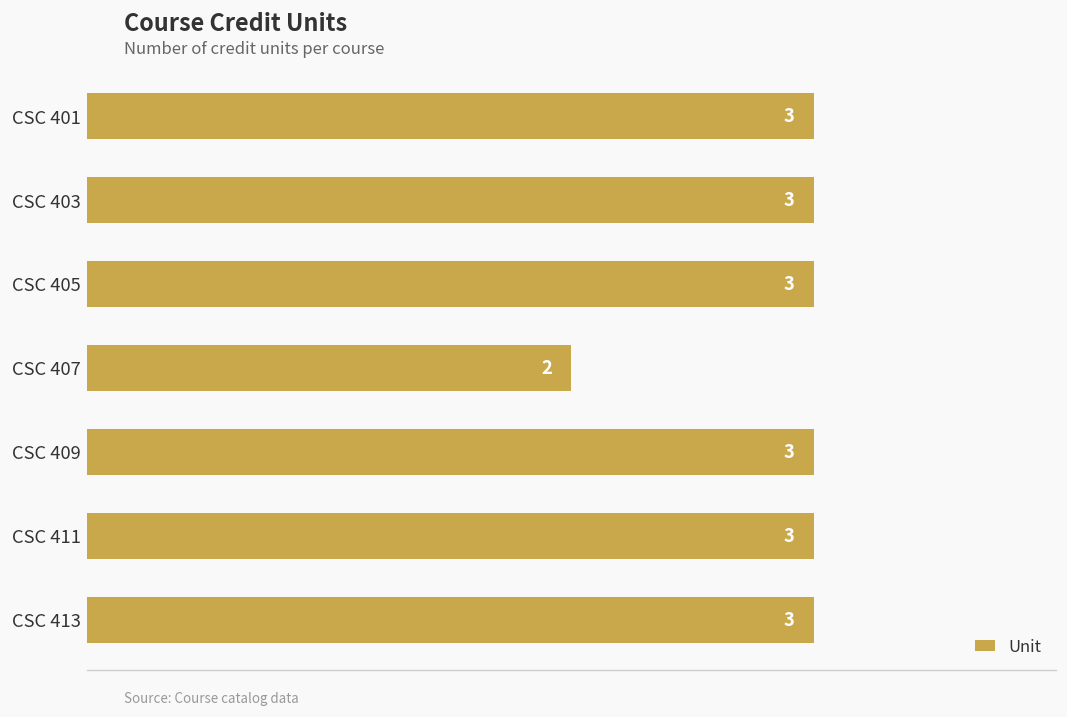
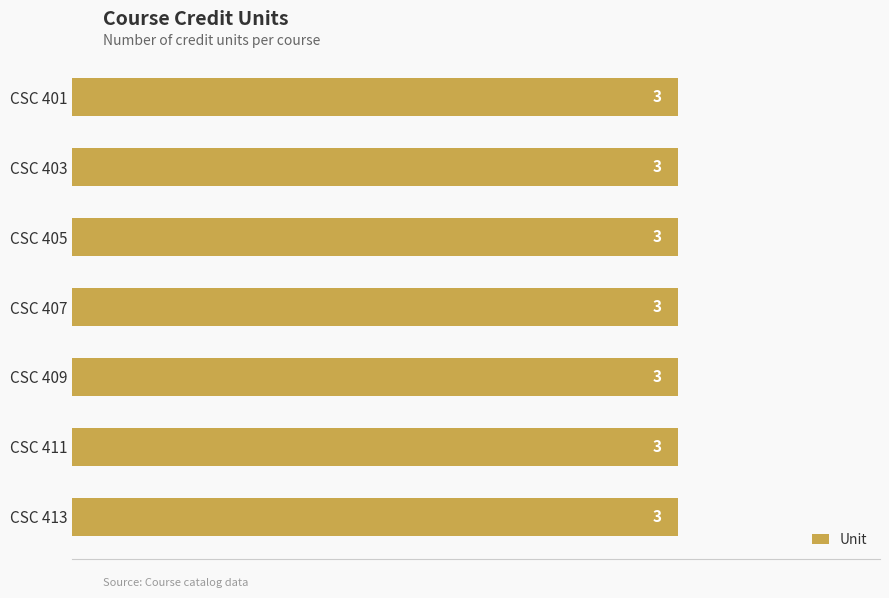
CSC 407: 2 -> 3
